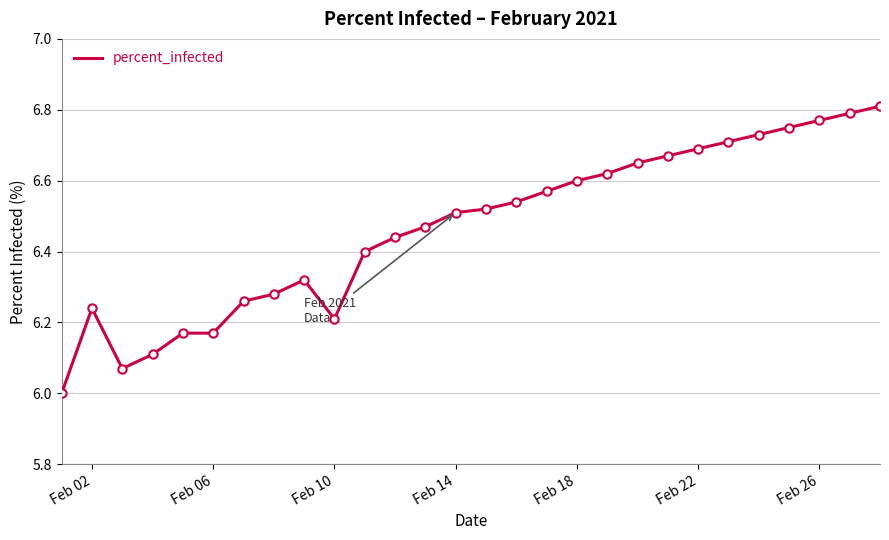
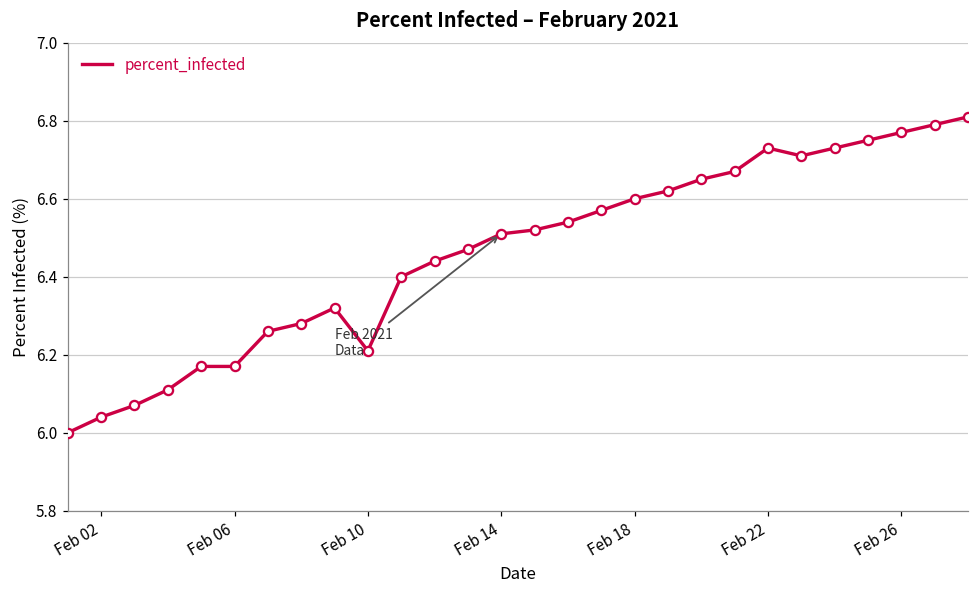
Feb 02: 6.24 -> 6.04
Feb 22: 6.69 -> 6.73
